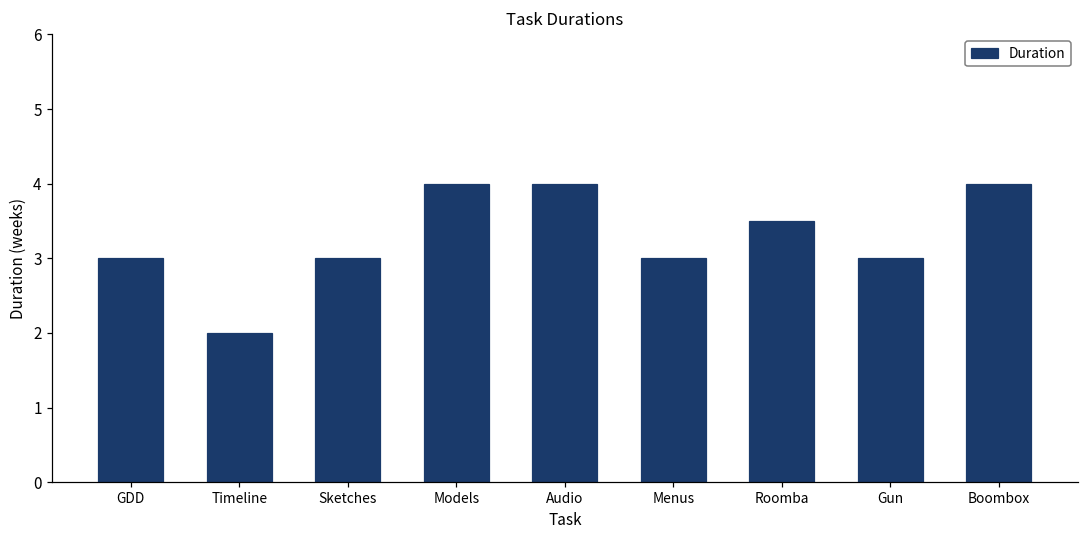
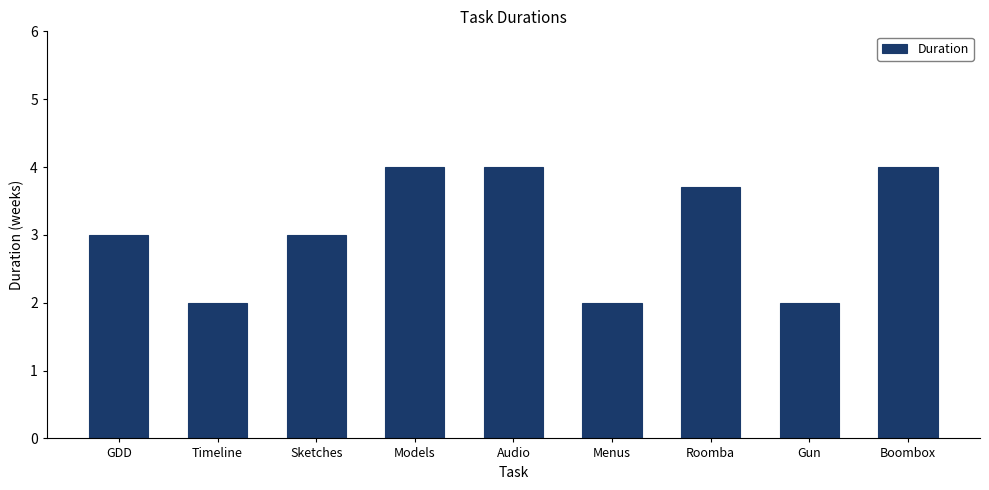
Menus: 3 -> 2
Roomba: 3.5 -> 3.7
Gun: 3 -> 2
